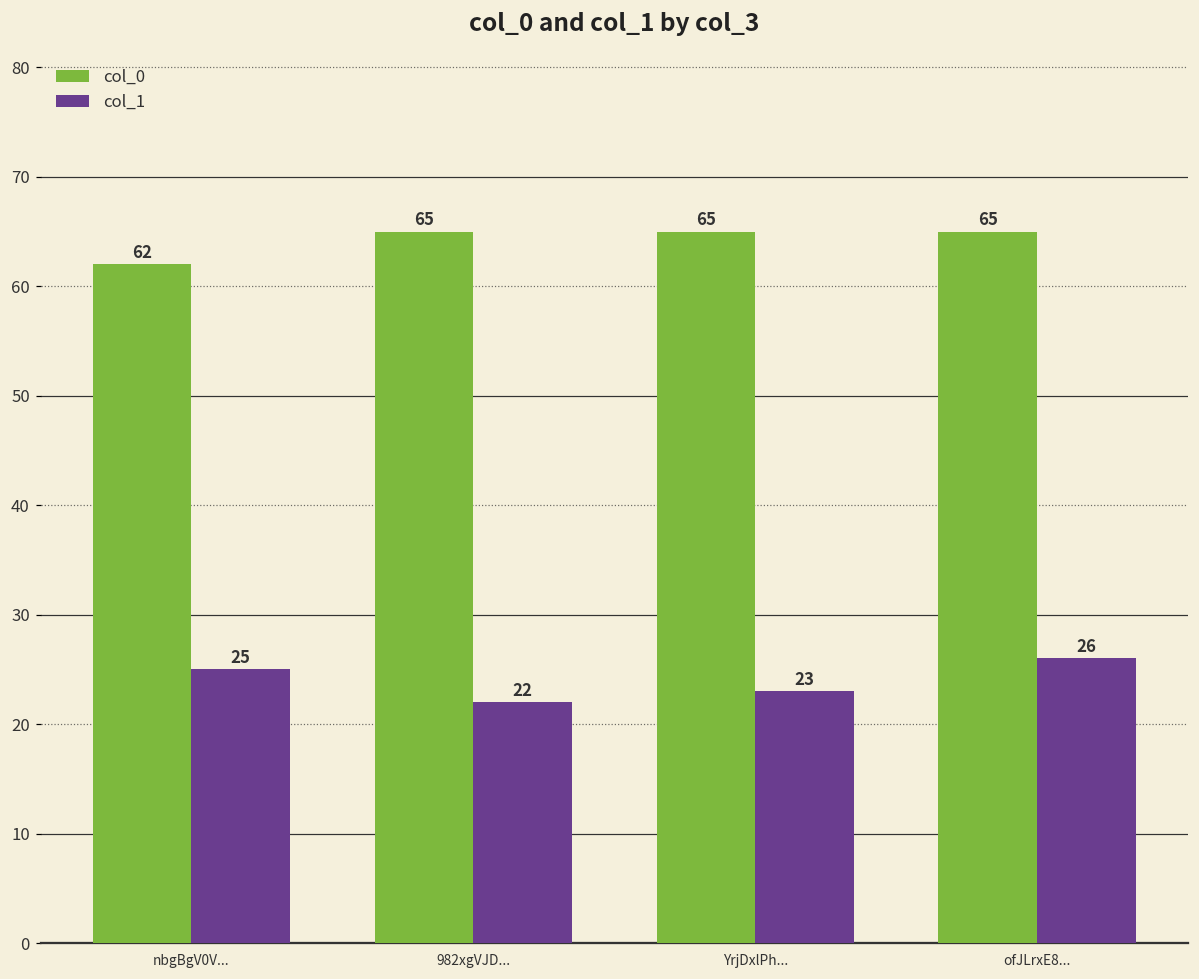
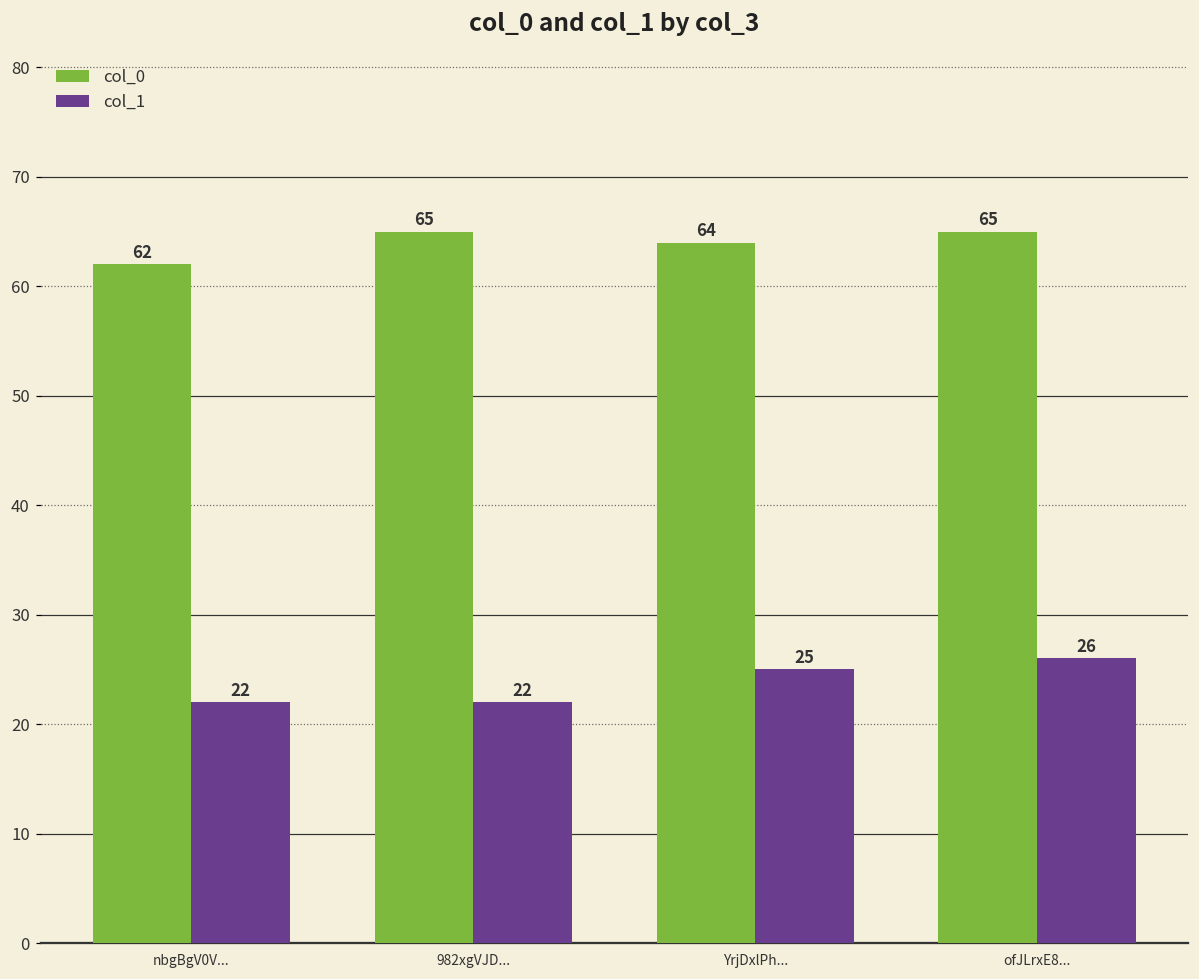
col_1, nbgBgV0V...: 25 -> 22
col_0, YrjDxlPh...: 65 -> 64
col_1, YrjDxlPh...: 23 -> 25
